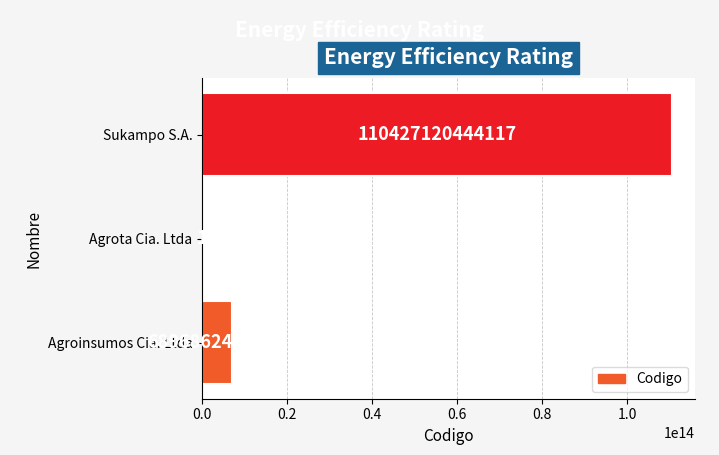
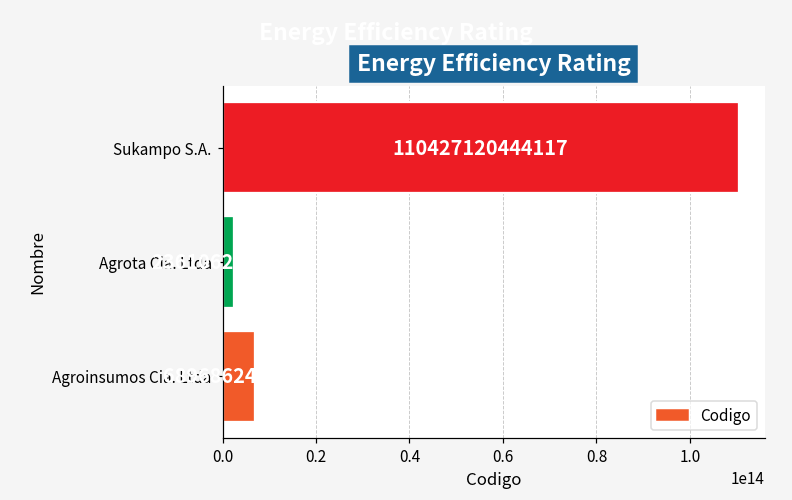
Agrota Cia. Ltda: 0 -> 2000000000000
